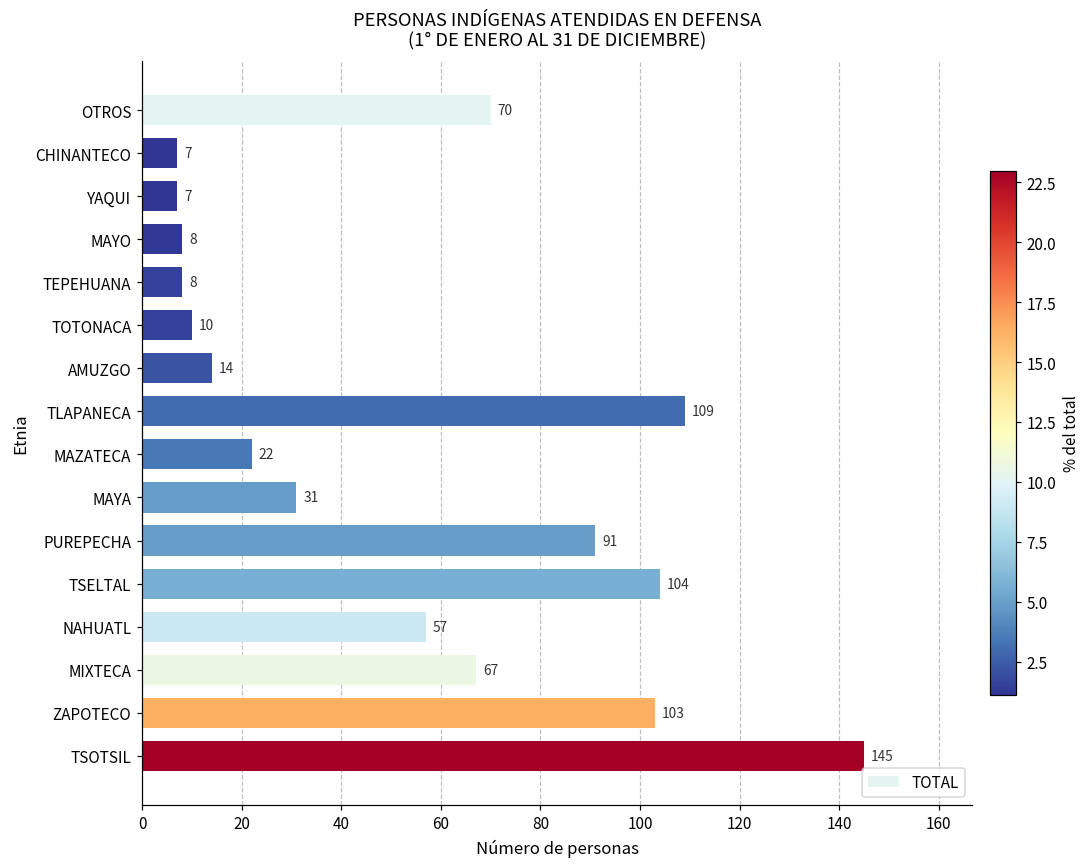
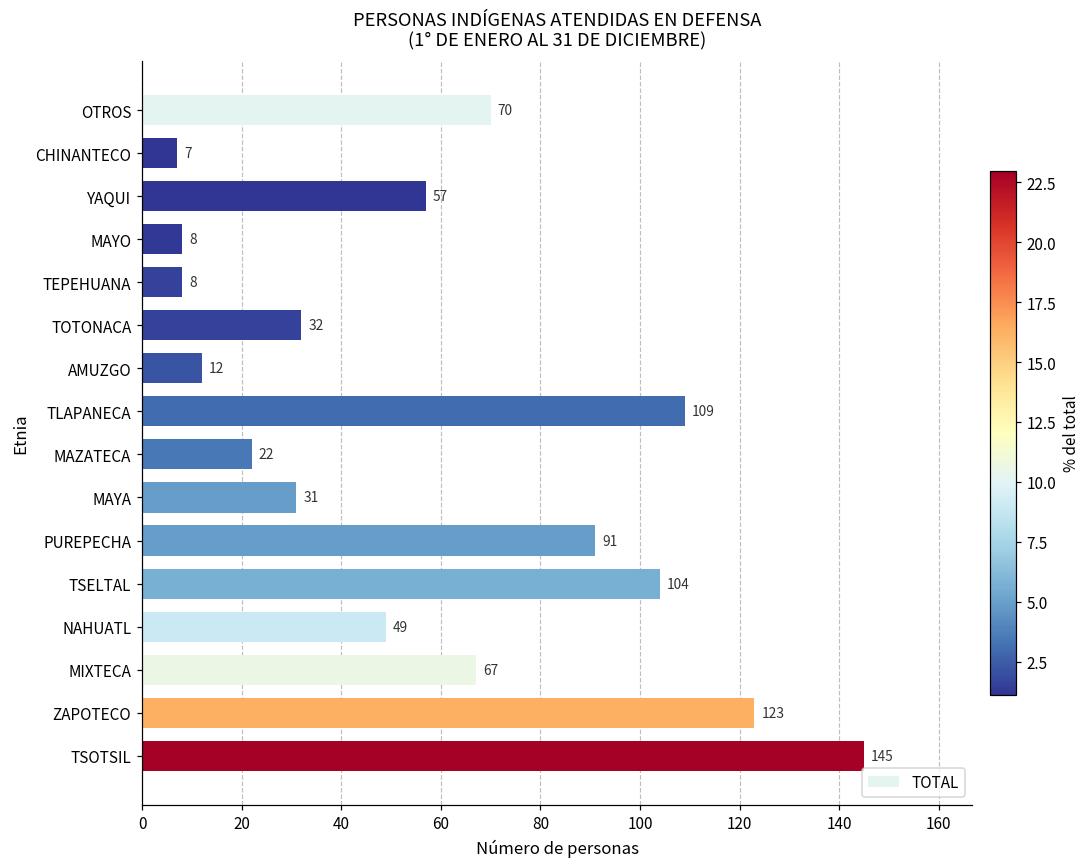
YAQUI: 7 -> 57
TOTONACA: 10 -> 32
AMUZGO: 14 -> 12
NAHUATL: 57 -> 49
ZAPOTECO: 103 -> 123
